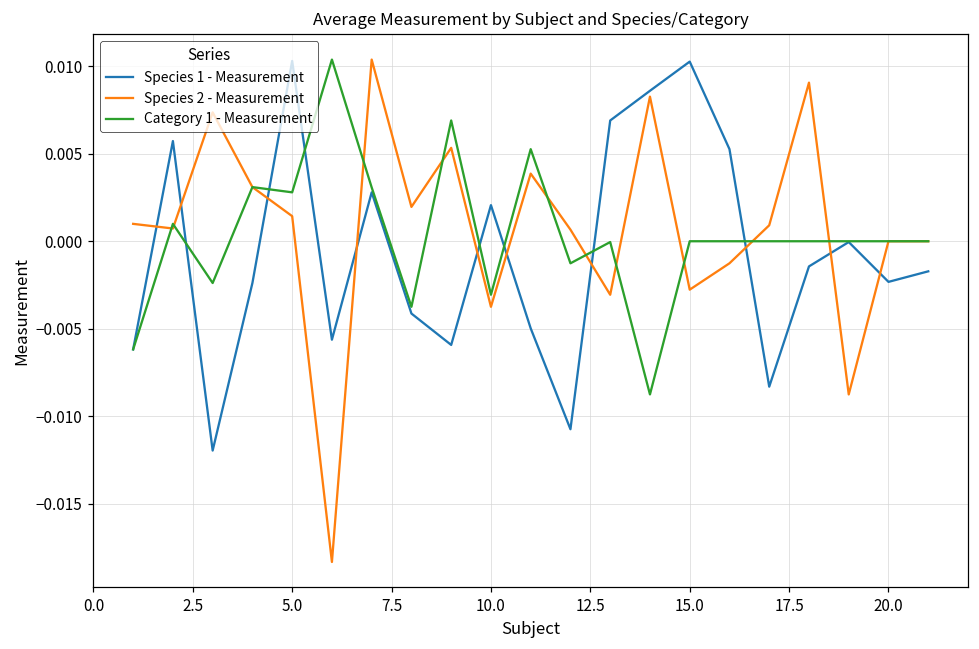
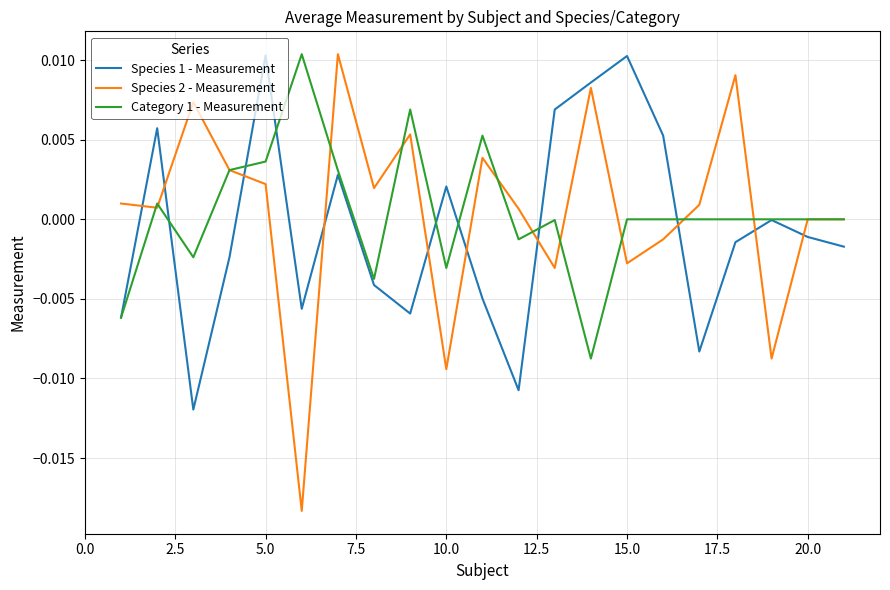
Species 2 - Measurement, 5.0: 0.0014 -> 0.0022
Category 1 - Measurement, 5.0: 0.0028 -> 0.0036
Species 2 - Measurement, 10.0: -0.0037 -> -0.0094
Species 1 - Measurement, 20.0: -0.0023 -> -0.0011
